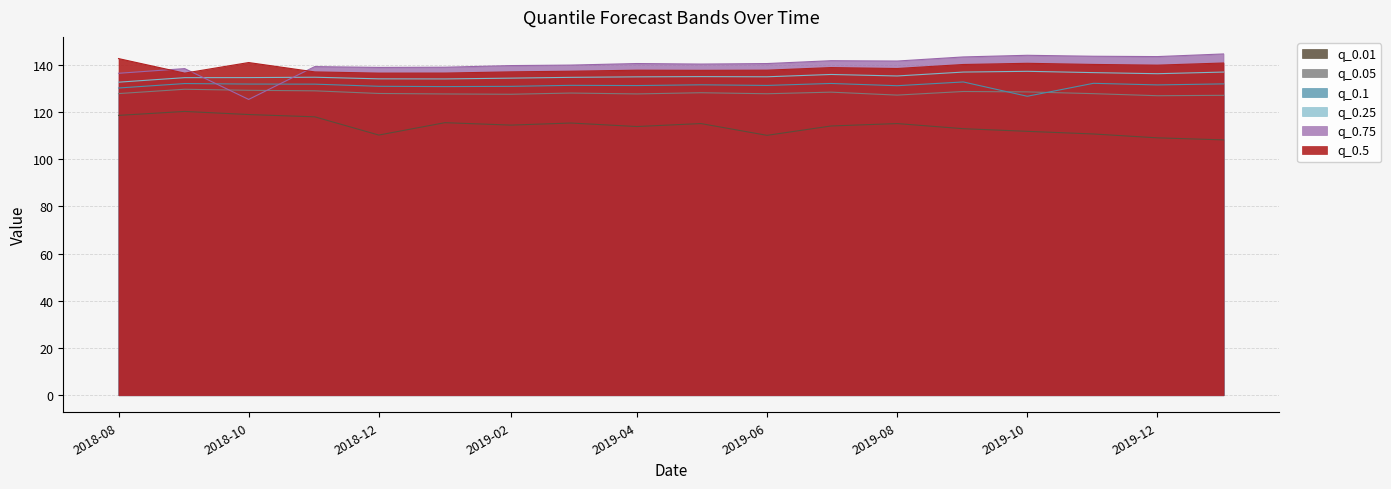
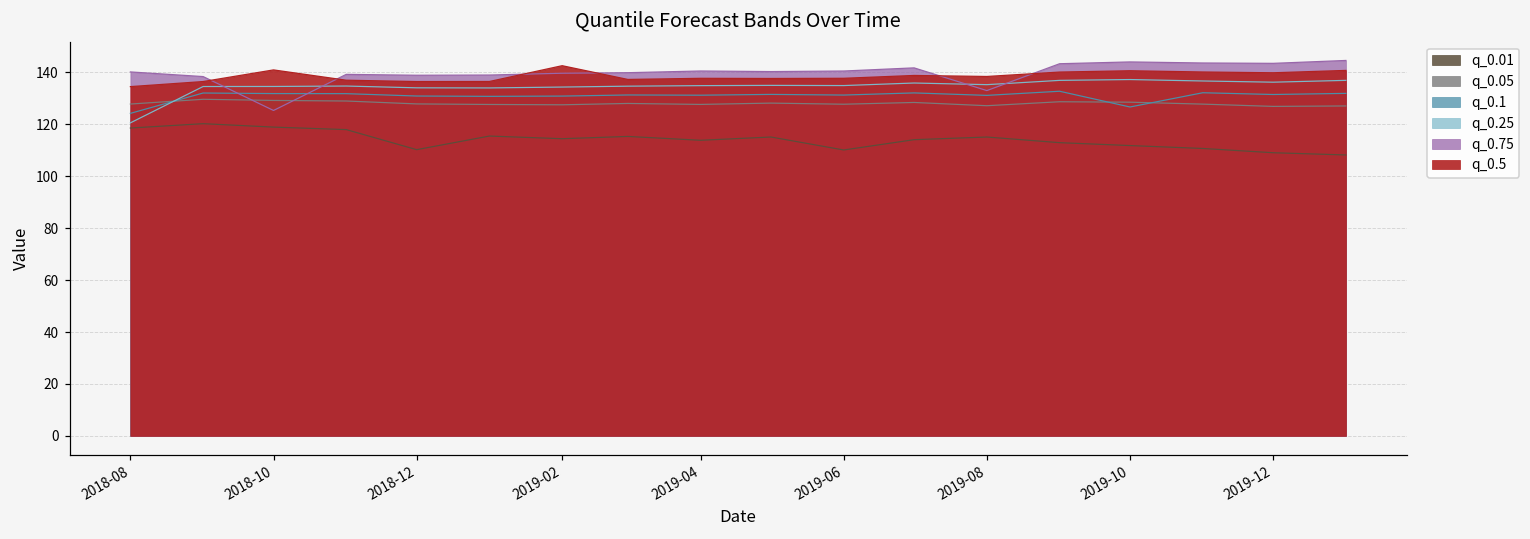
q_0.1, 2018-08: 130 -> 124
q_0.25, 2018-08: 133 -> 121
q_0.75, 2018-08: 136 -> 140
q_0.5, 2018-08: 143 -> 135
q_0.5, 2019-02: 137 -> 143
q_0.75, 2019-08: 142 -> 133
